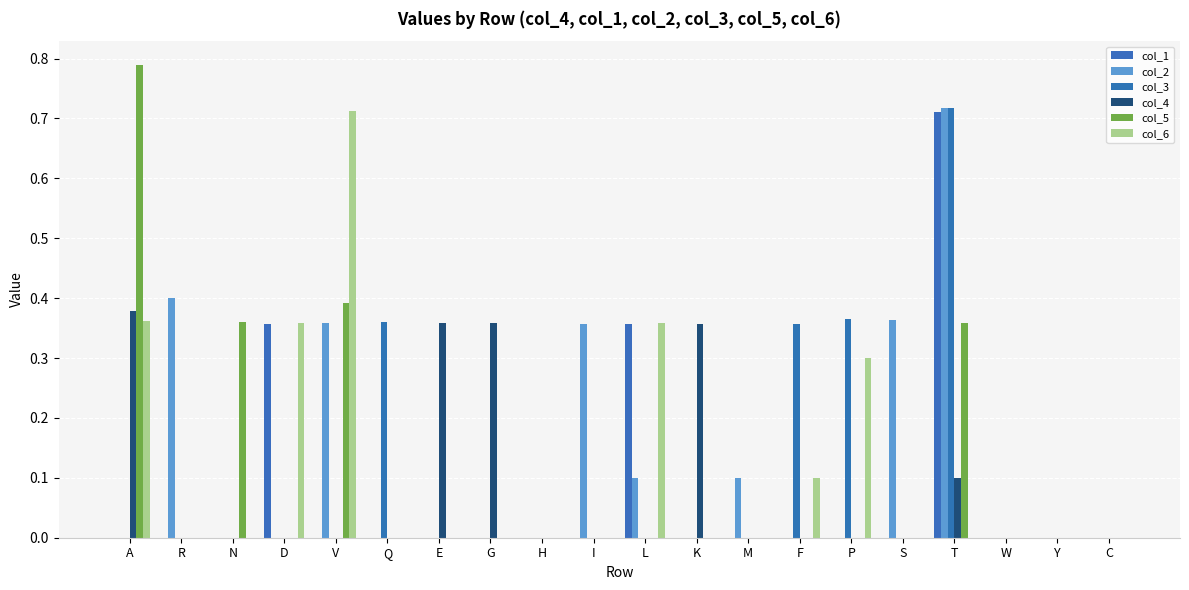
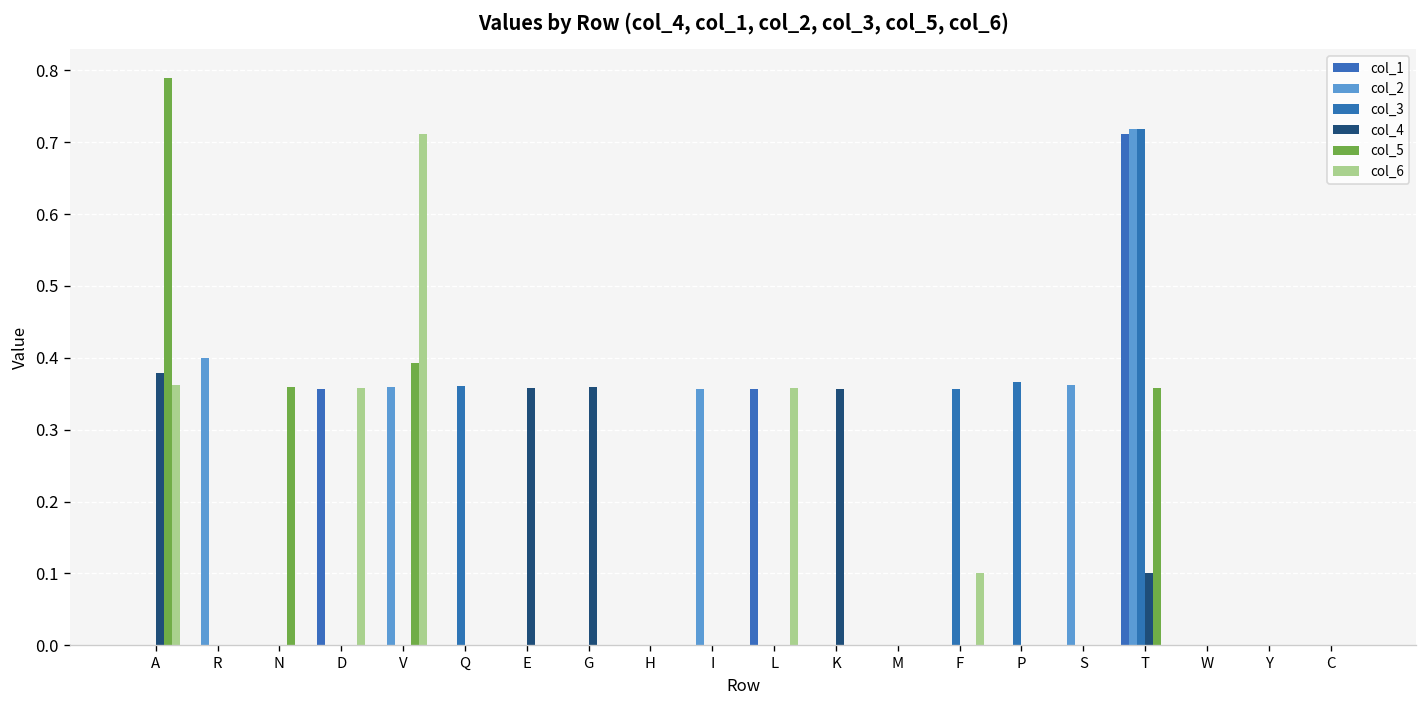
col_2, L: 0.1 -> 0.0
col_2, M: 0.1 -> 0.0
col_6, P: 0.3 -> 0.0
